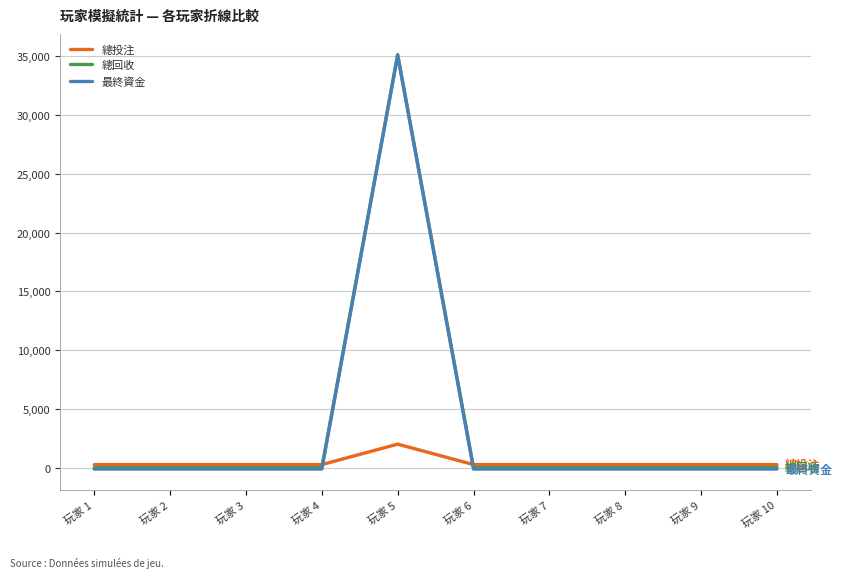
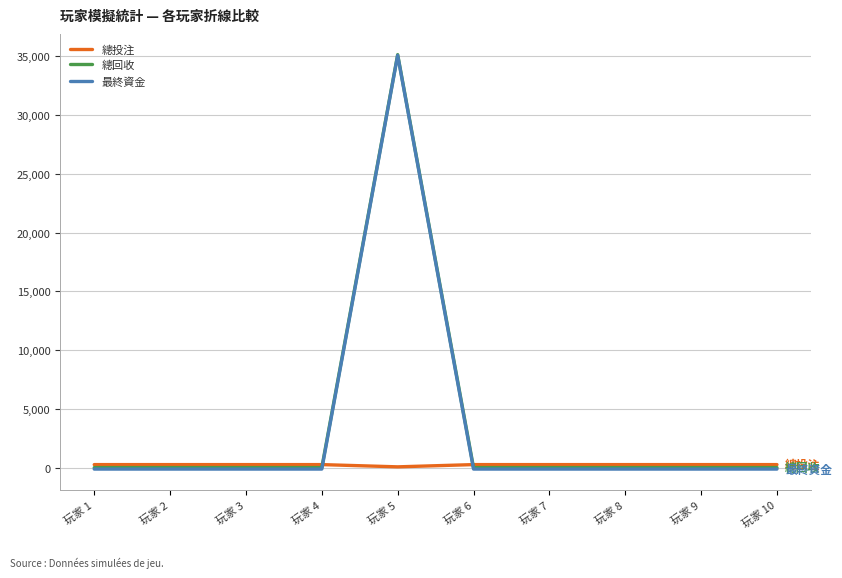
總投注, 玩家 5: 2,000 -> 100
